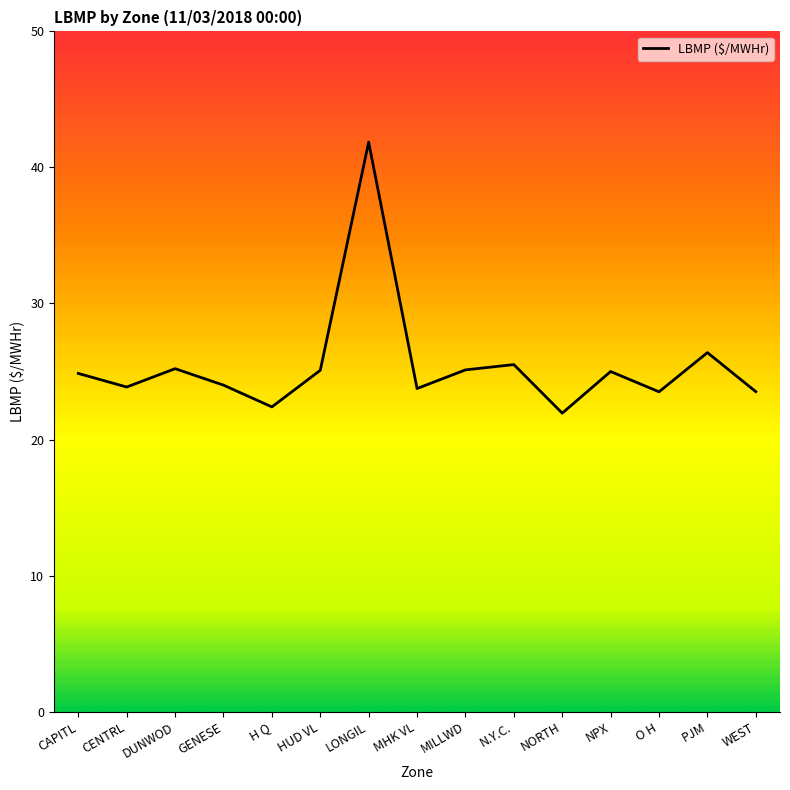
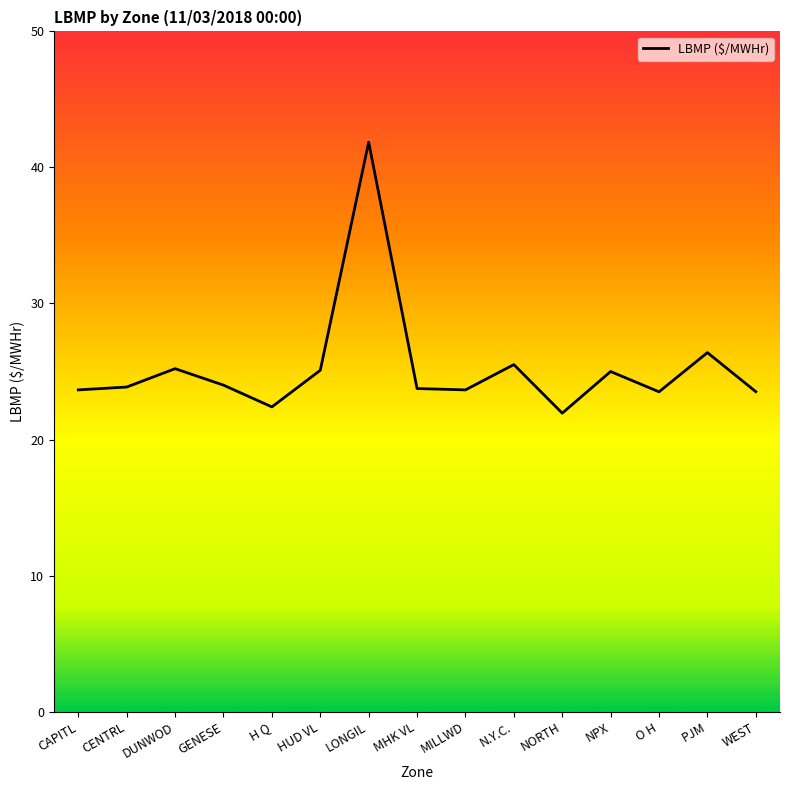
CAPITL: 24.9 -> 23.7
MILLWD: 25.1 -> 23.7
